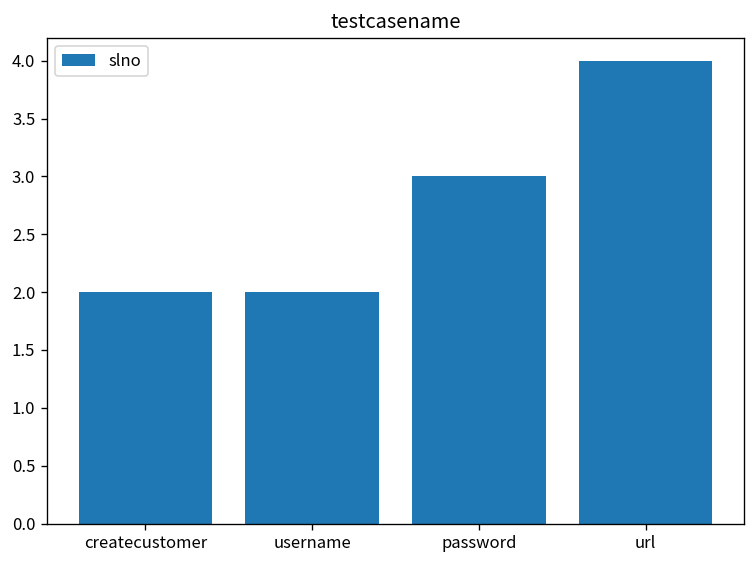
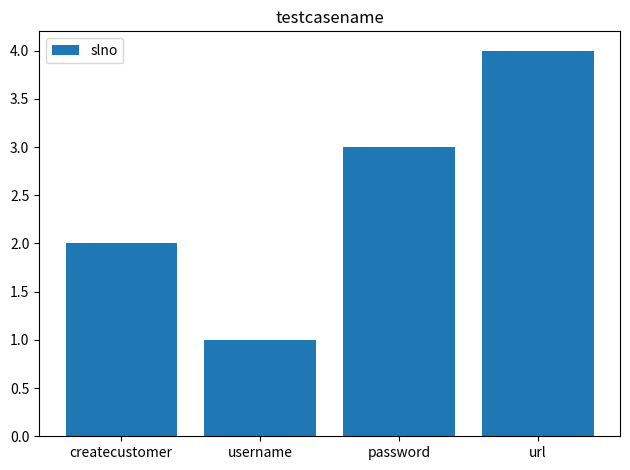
username: 2 -> 1
